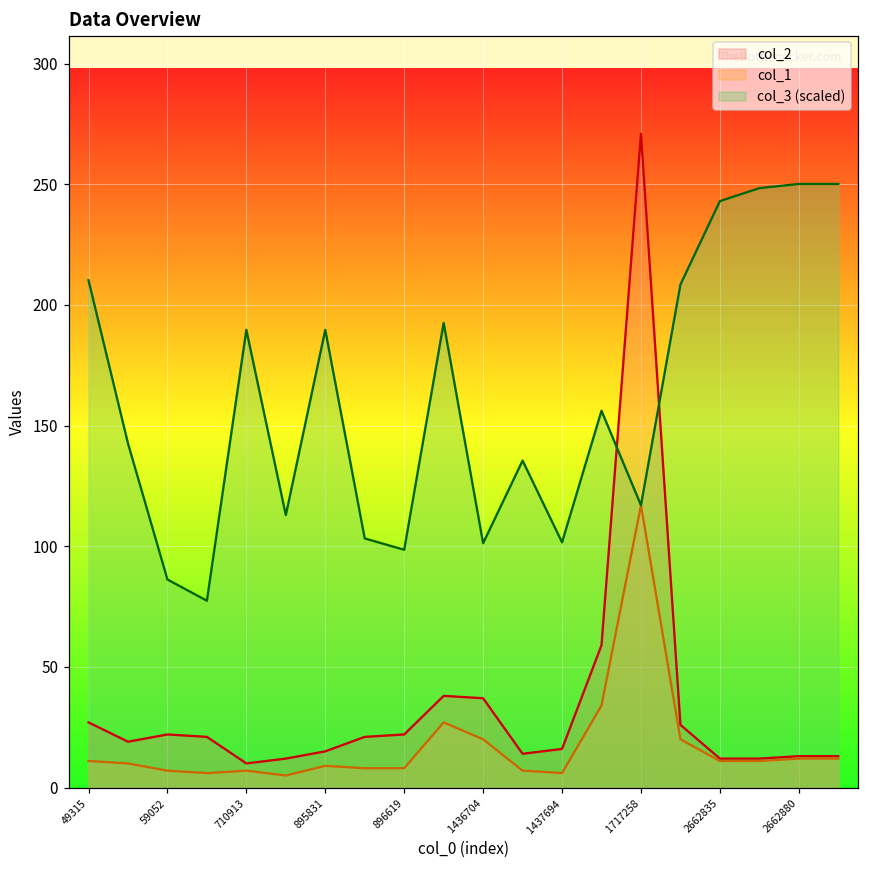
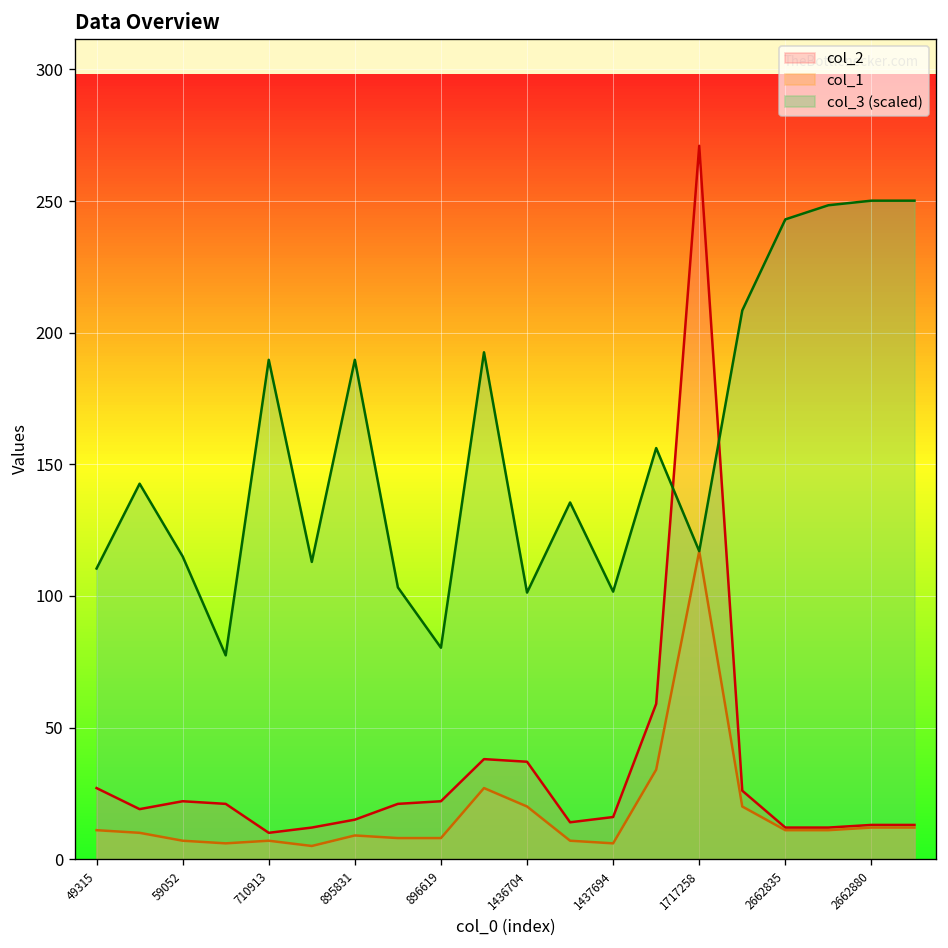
col_3 (scaled), 49315: 210 -> 110
col_3 (scaled), 59052: 86 -> 115
col_3 (scaled), 896619: 99 -> 80
